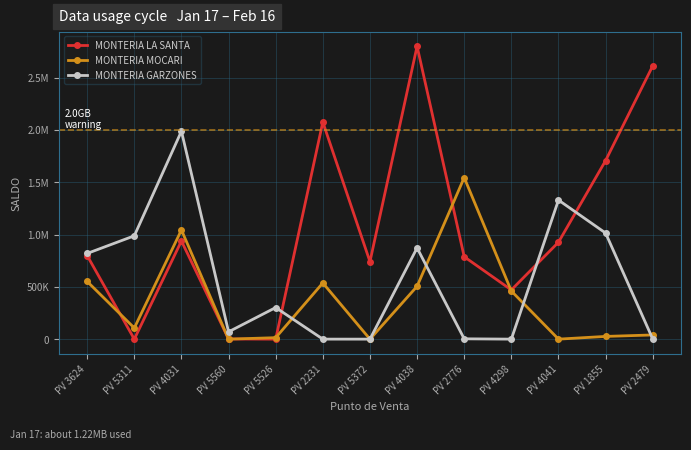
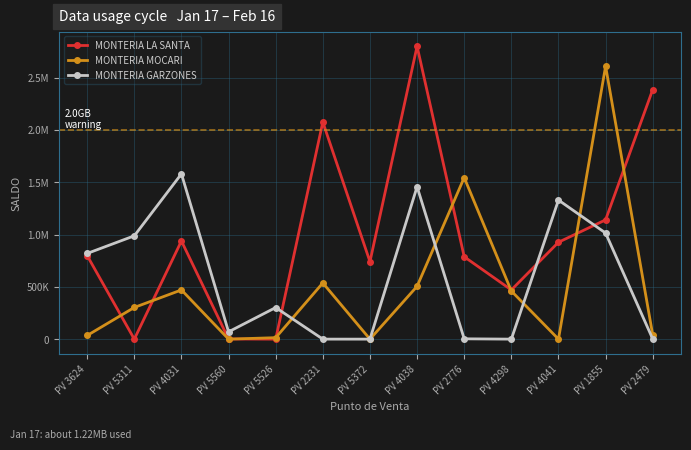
MONTERIA MOCARI, PV 3624: 550000 -> 40000
MONTERIA MOCARI, PV 5311: 110000 -> 300000
MONTERIA MOCARI, PV 4031: 1040000 -> 470000
MONTERIA GARZONES, PV 4031: 1990000 -> 1580000
MONTERIA GARZONES, PV 4038: 870000 -> 1460000
MONTERIA LA SANTA, PV 1855: 1710000 -> 1140000
MONTERIA MOCARI, PV 1855: 30000 -> 2610000
MONTERIA LA SANTA, PV 2479: 2610000 -> 2390000
